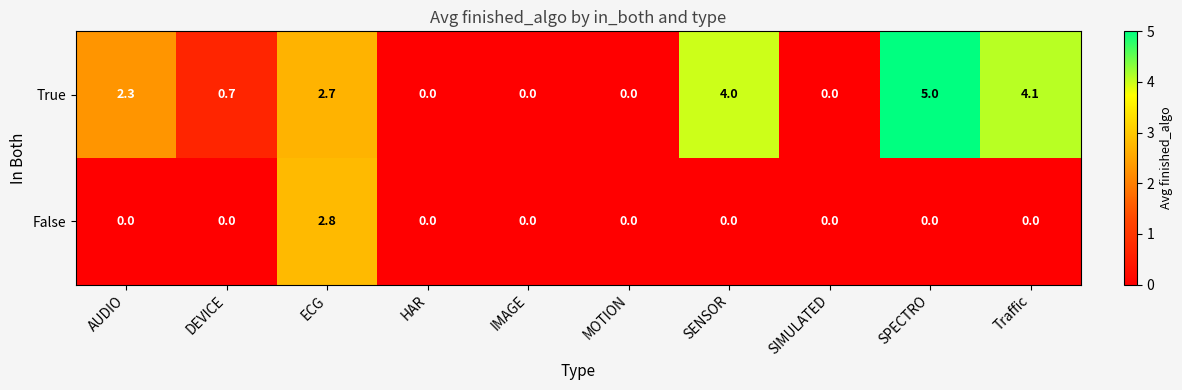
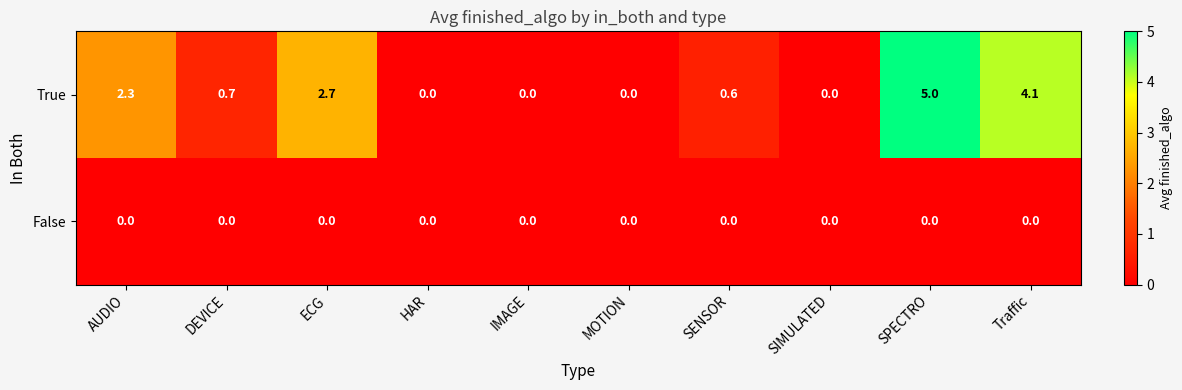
True, SENSOR: 4.0 -> 0.6
False, ECG: 2.8 -> 0.0
